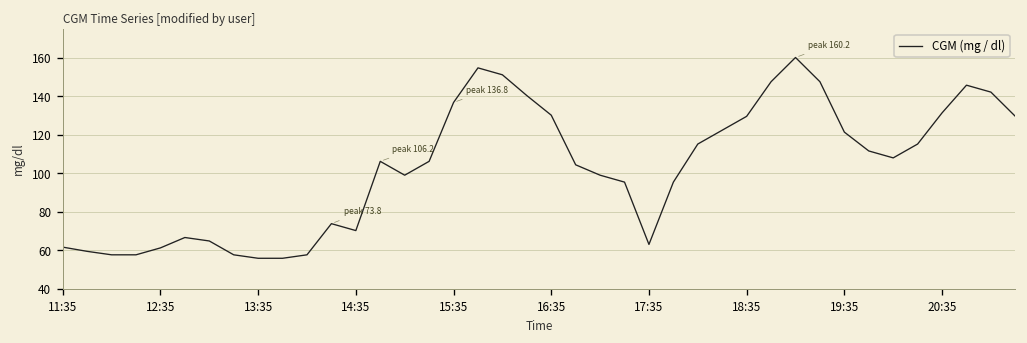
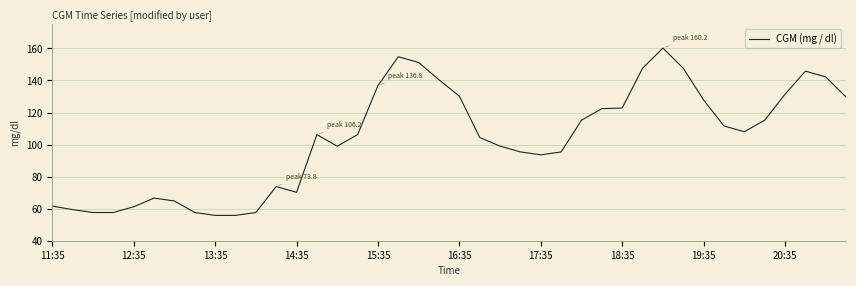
17:35: 63 -> 94
18:35: 130 -> 123
19:35: 121 -> 128
